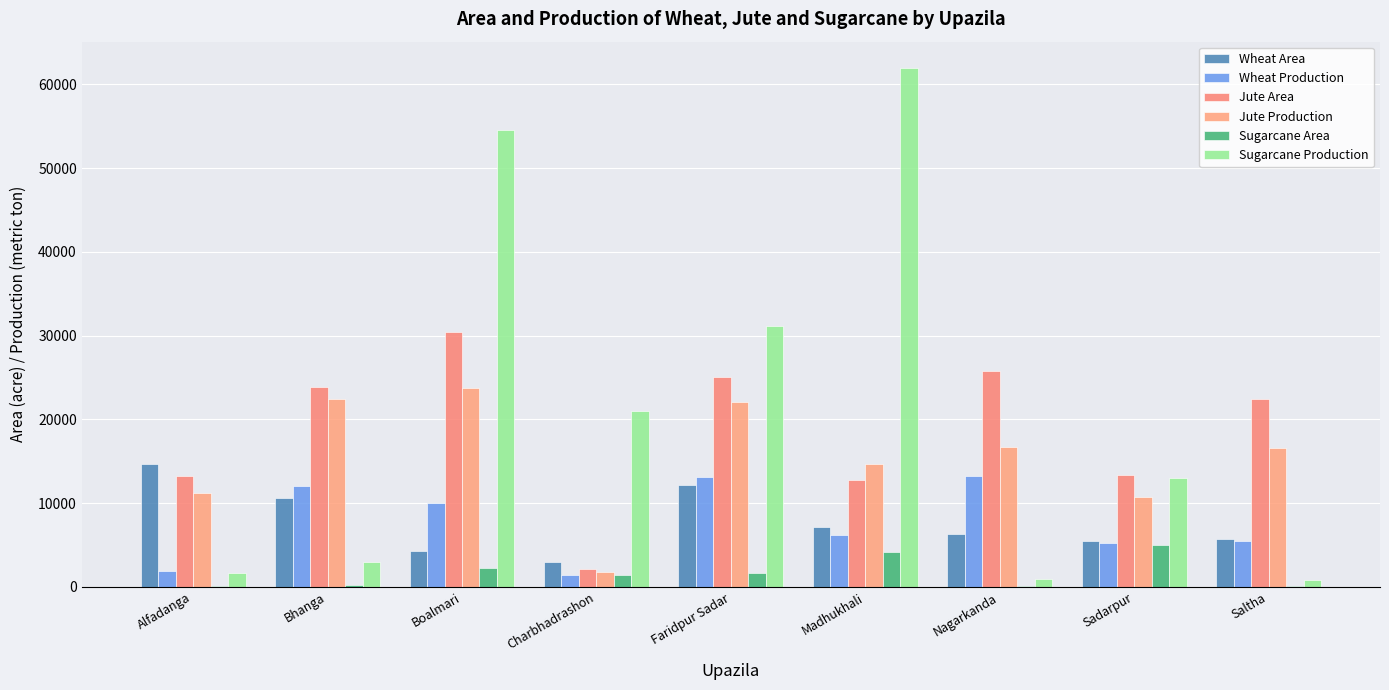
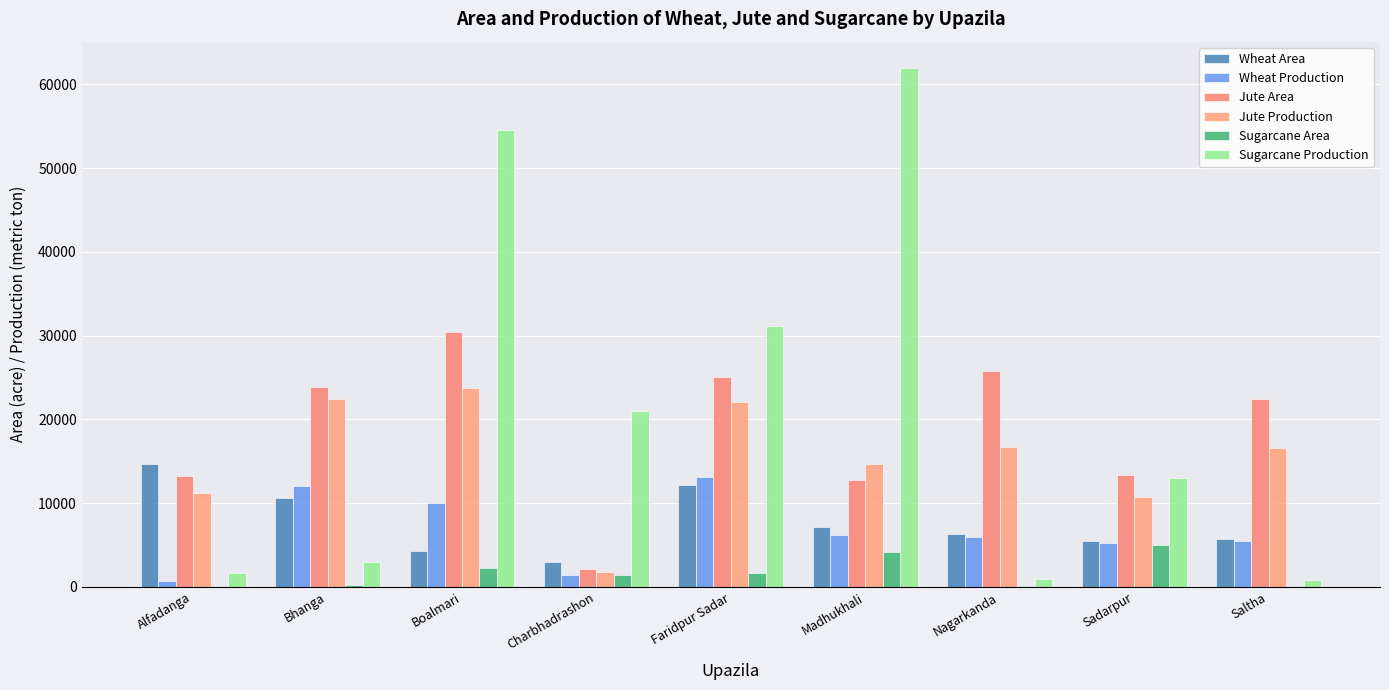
Wheat Production, Alfadanga: 2000 -> 1000
Wheat Production, Nagarkanda: 13000 -> 6000
